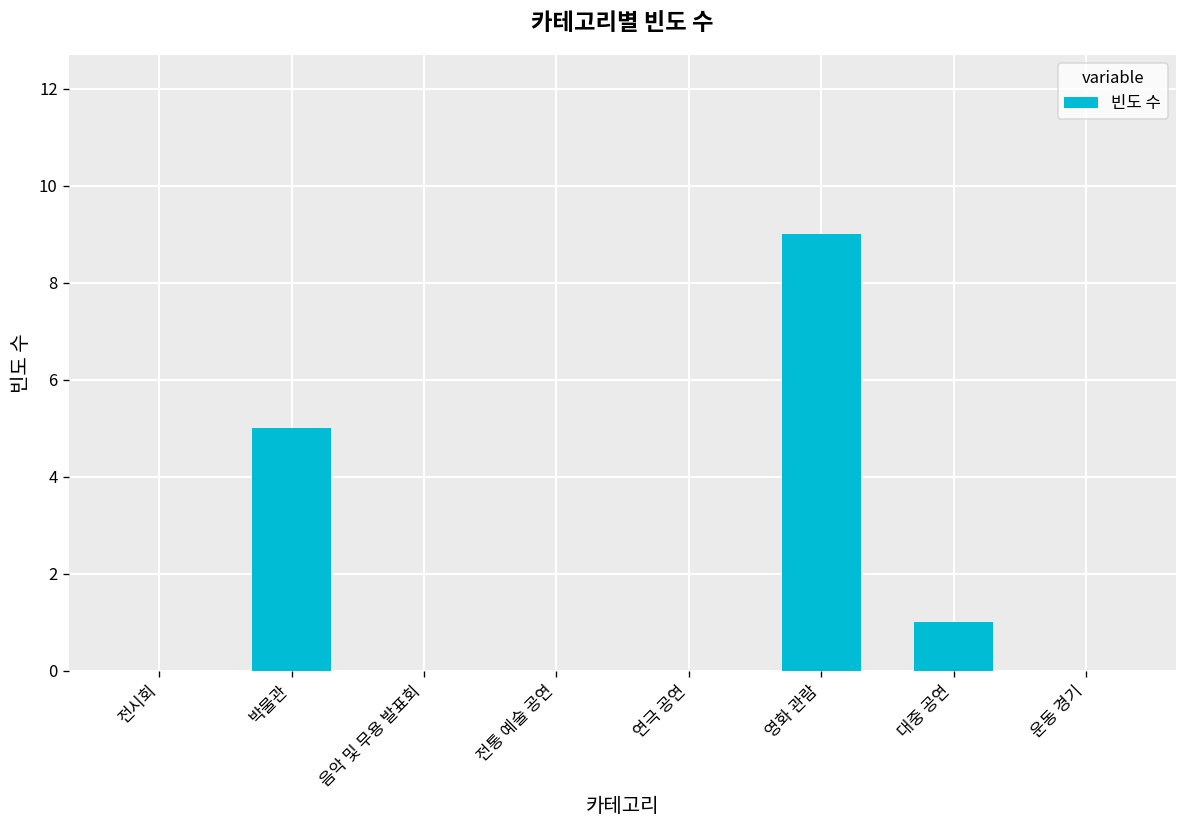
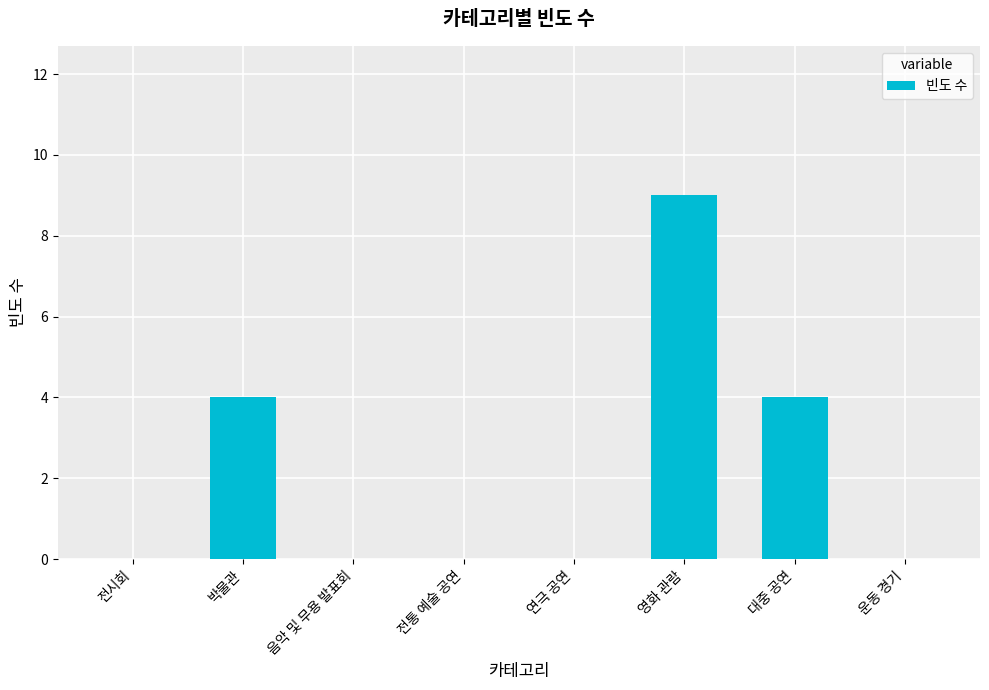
박물관: 5 -> 4
대중 공연: 1 -> 4
